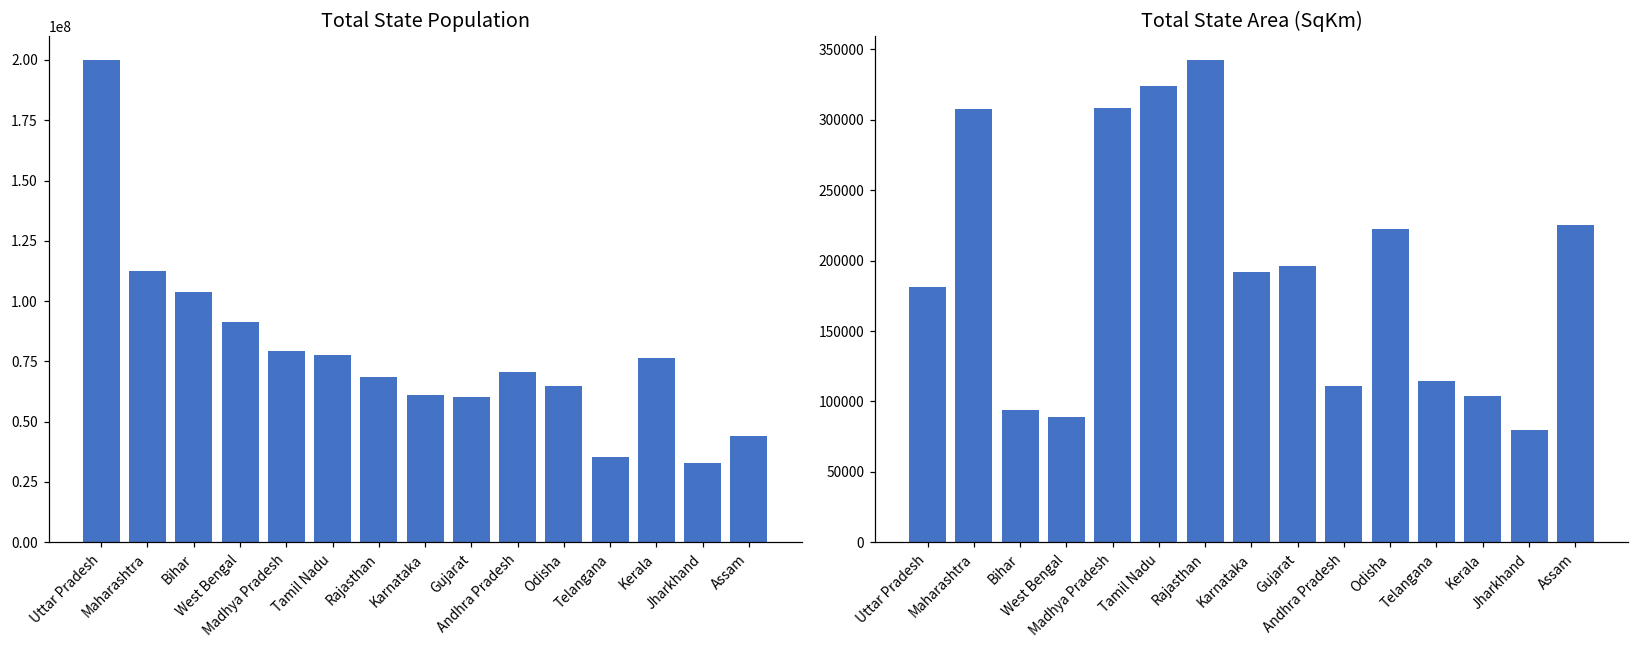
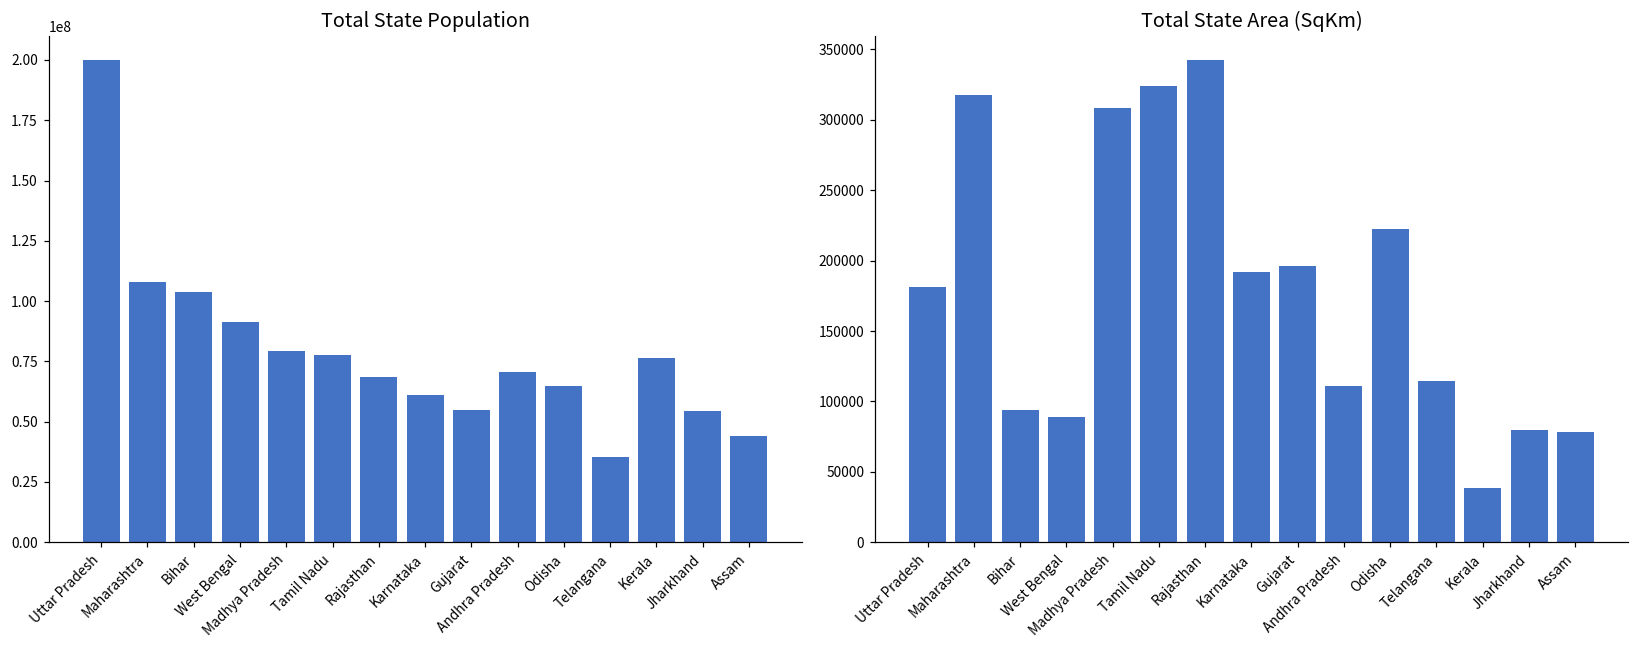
Total State Population, Maharashtra: 112000000 -> 108000000
Total State Population, Gujarat: 60000000 -> 55000000
Total State Population, Jharkhand: 33000000 -> 54000000
Total State Area (SqKm), Maharashtra: 308000 -> 318000
Total State Area (SqKm), Kerala: 104000 -> 39000
Total State Area (SqKm), Assam: 225000 -> 78000
